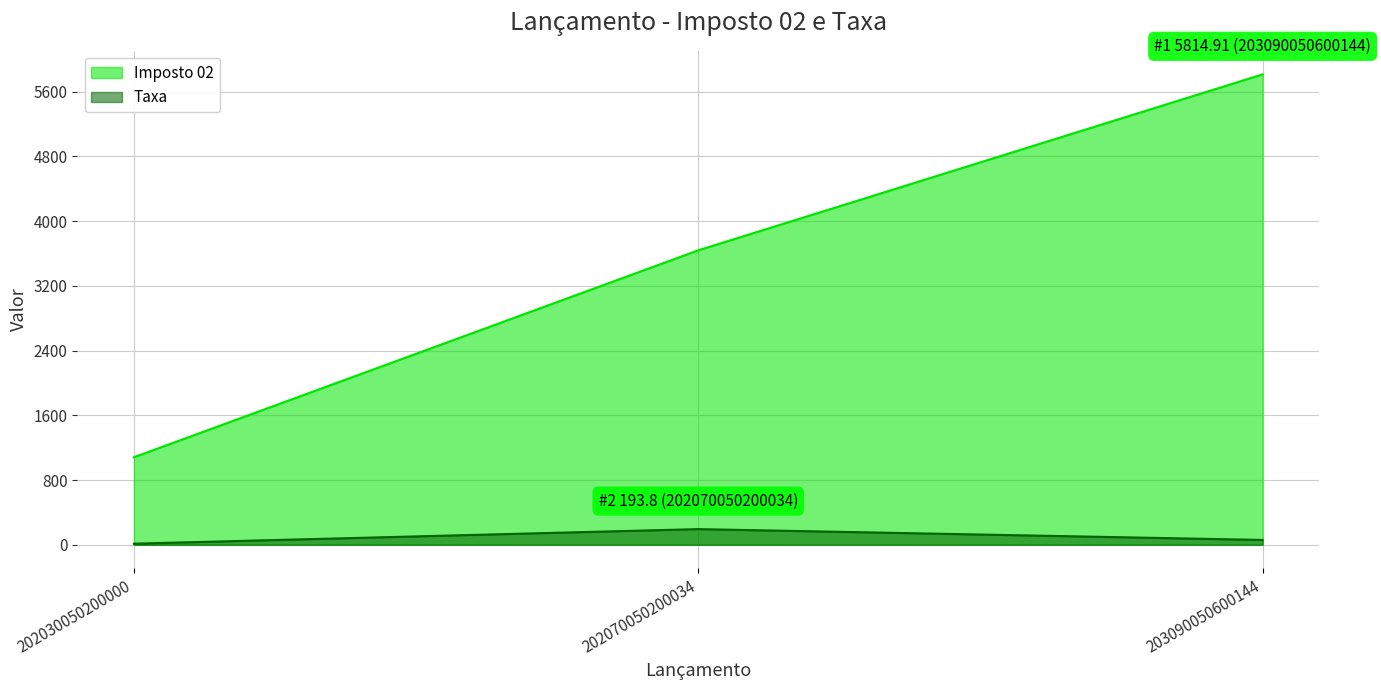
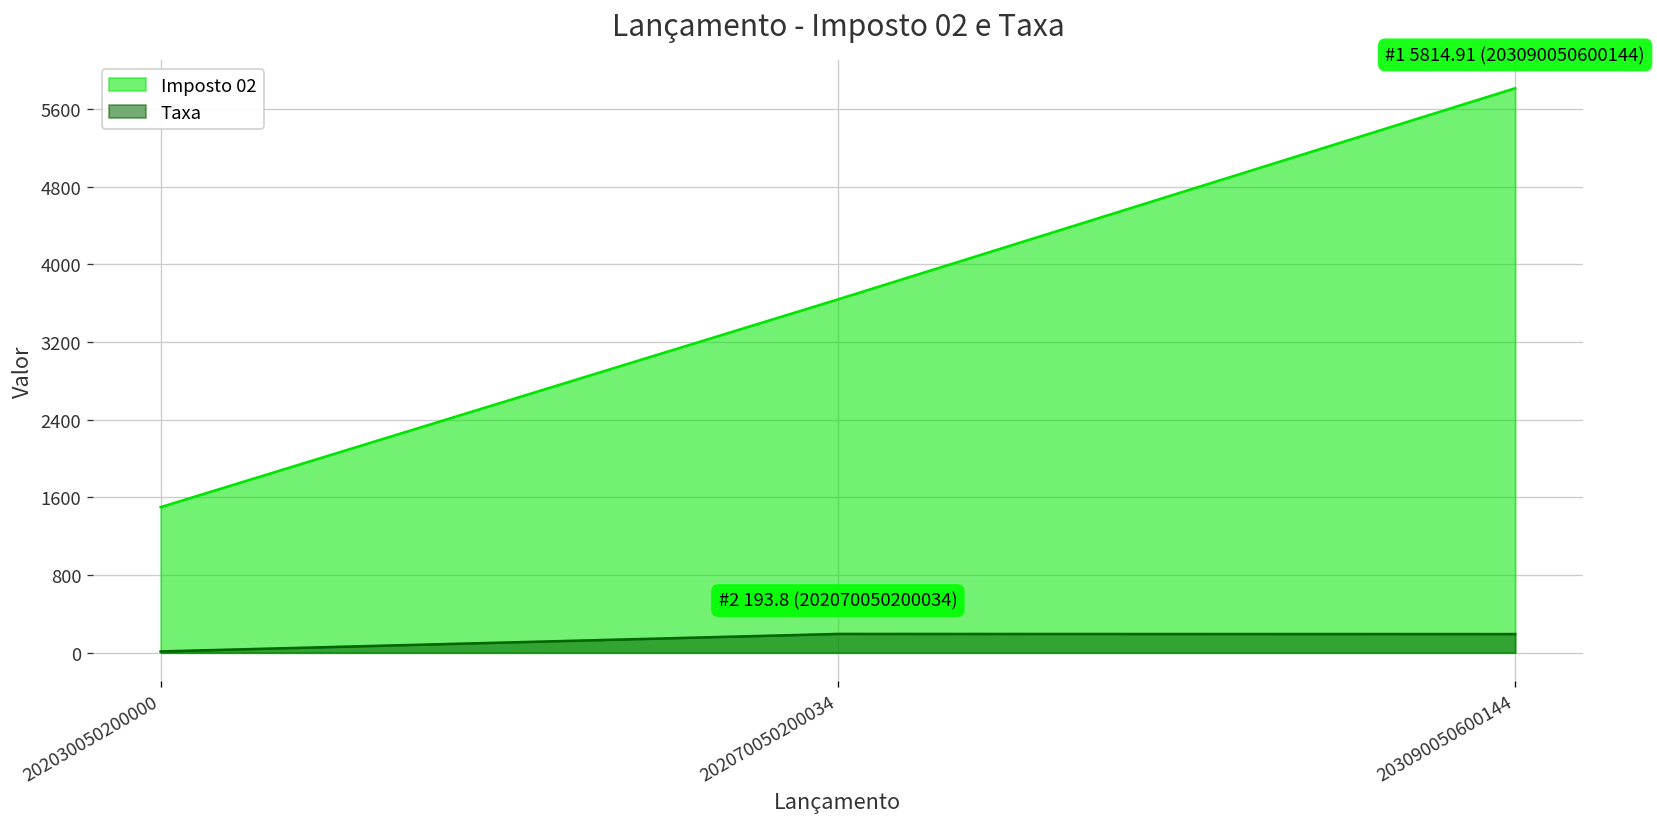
Imposto 02, 202030050200000: 1100 -> 1500
Taxa, 203090050600144: 100 -> 200
